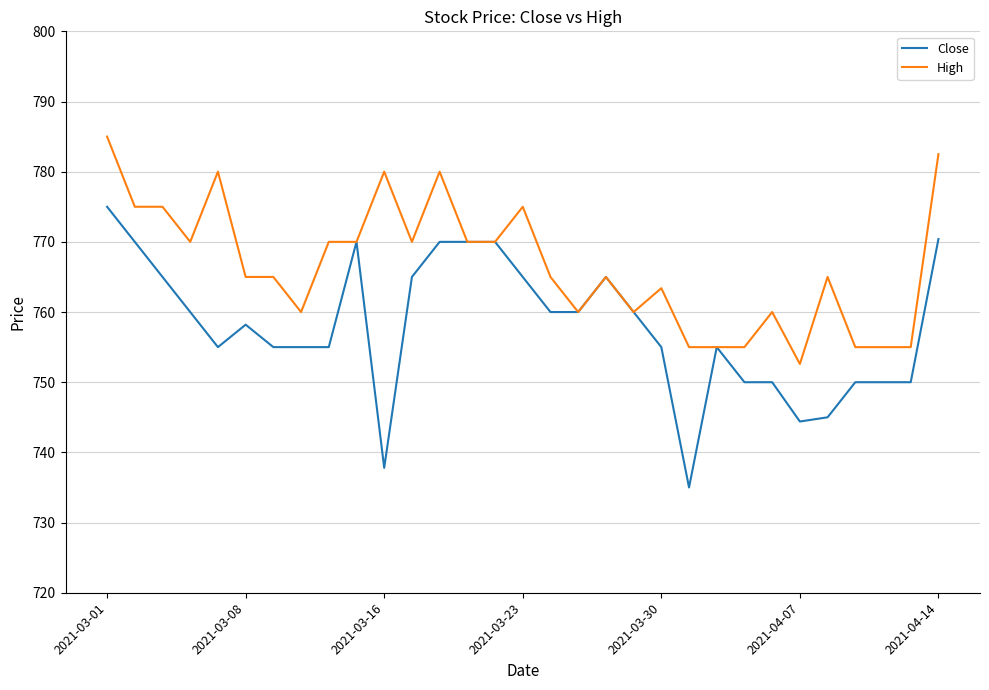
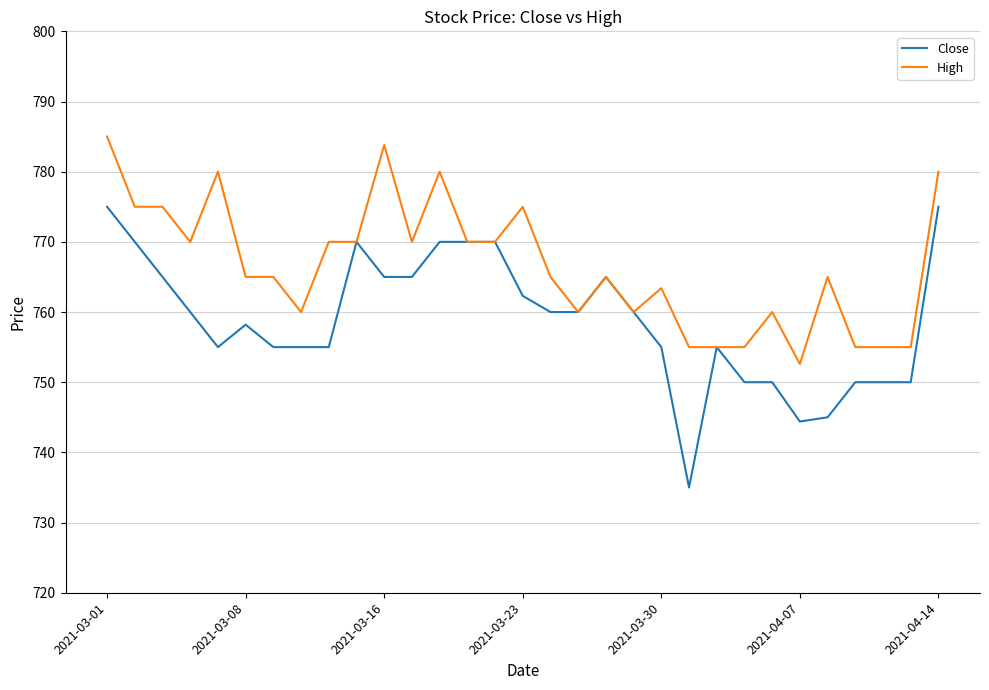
Close, 2021-03-16: 738 -> 765
High, 2021-03-16: 780 -> 784
Close, 2021-03-23: 765 -> 762
Close, 2021-04-14: 770 -> 775
High, 2021-04-14: 783 -> 780
